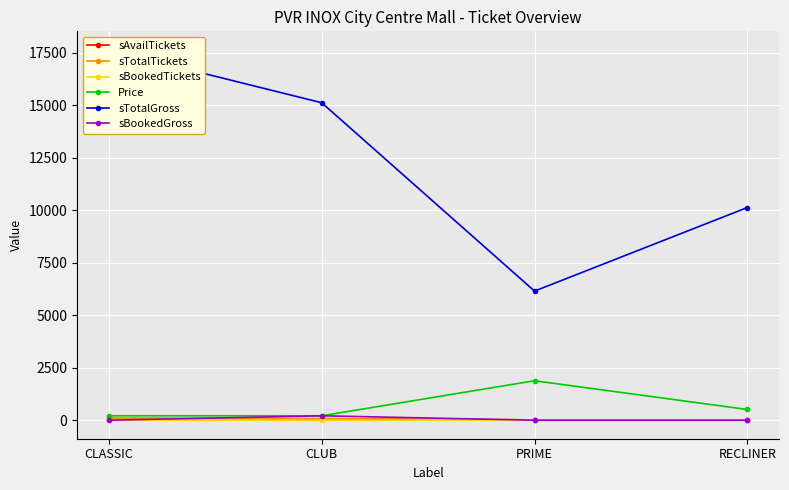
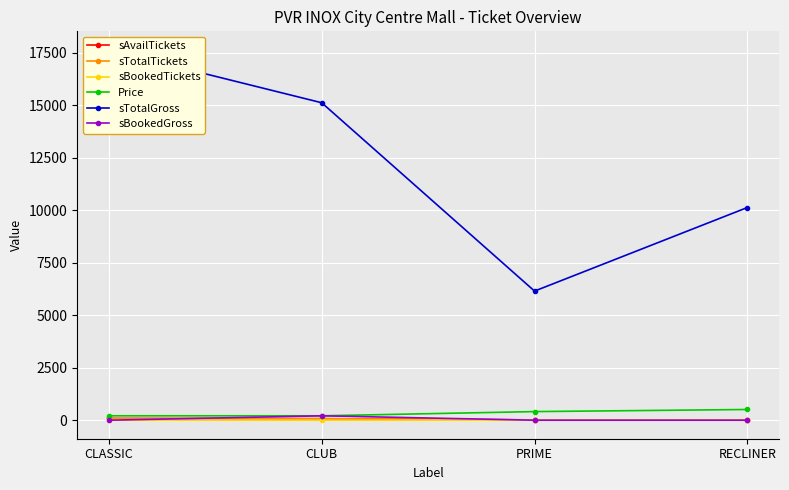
Price, PRIME: 1900 -> 400
